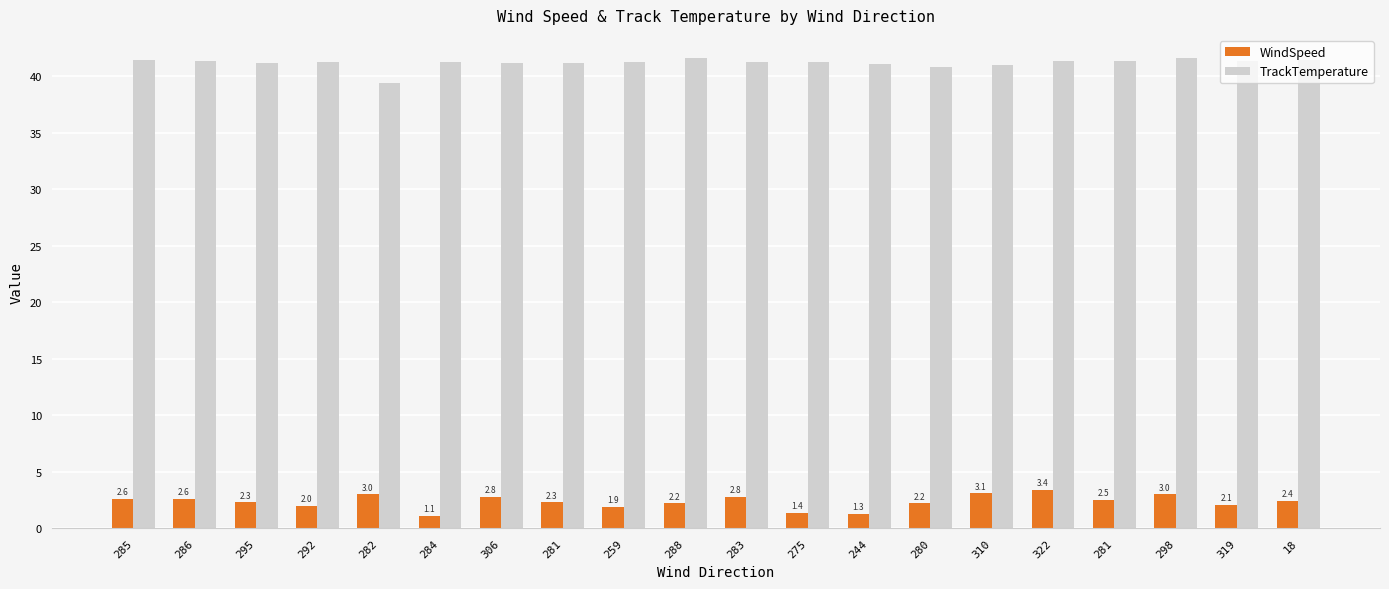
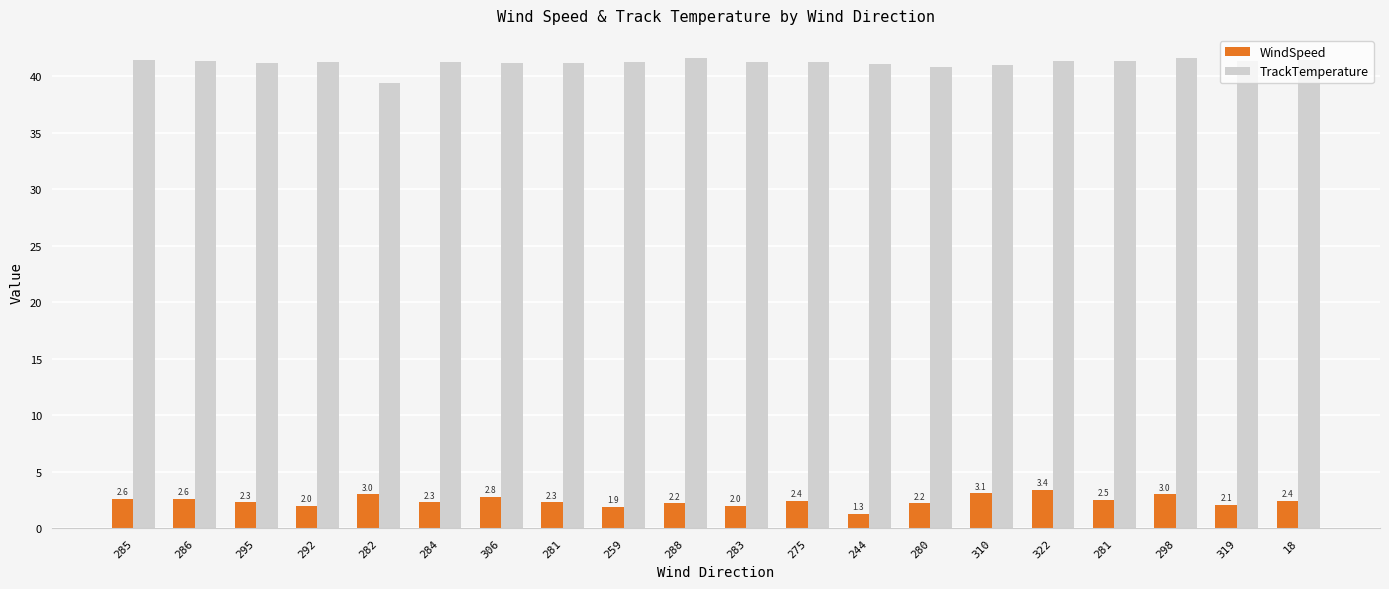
WindSpeed, 284: 1.1 -> 2.3
WindSpeed, 283: 2.8 -> 2.0
WindSpeed, 275: 1.4 -> 2.4
